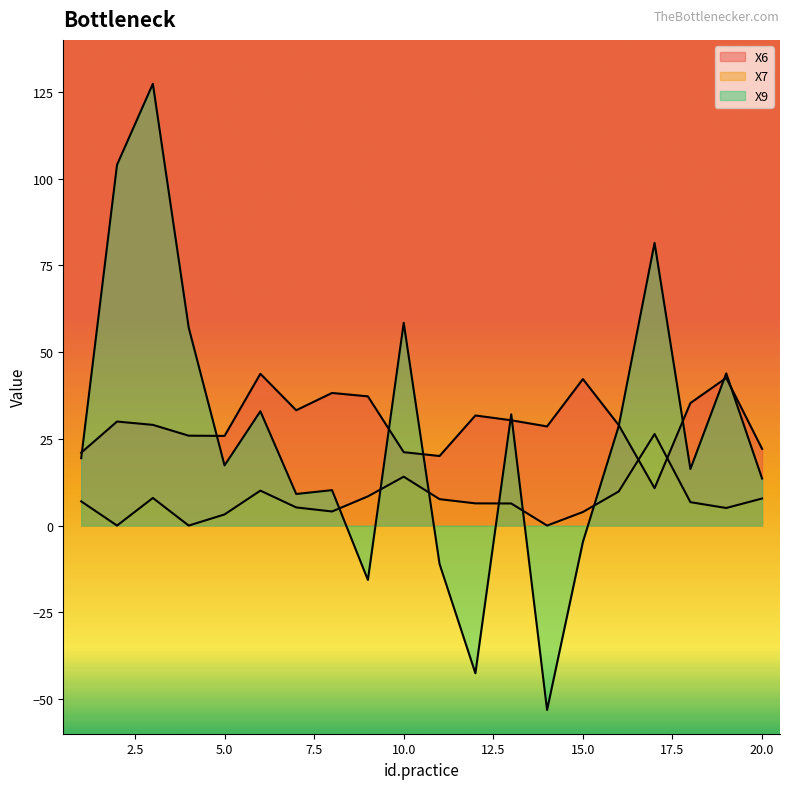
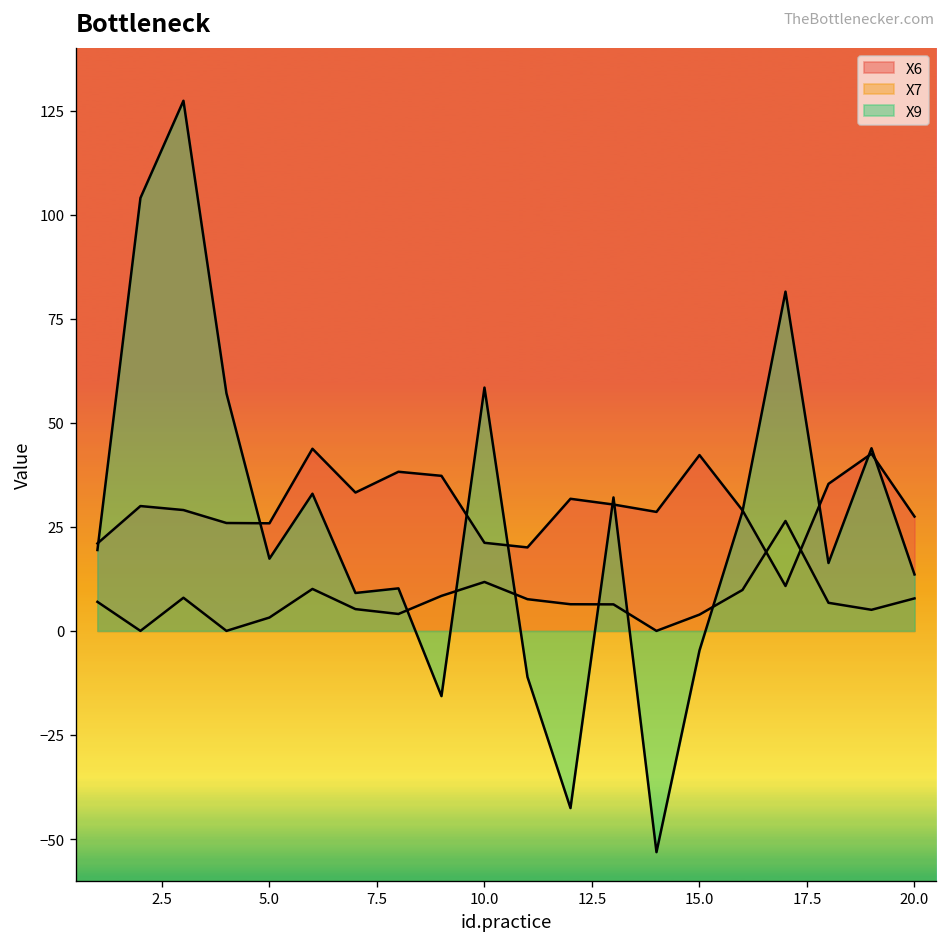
X7, 10.0: 14 -> 12
X6, 20.0: 22 -> 27
